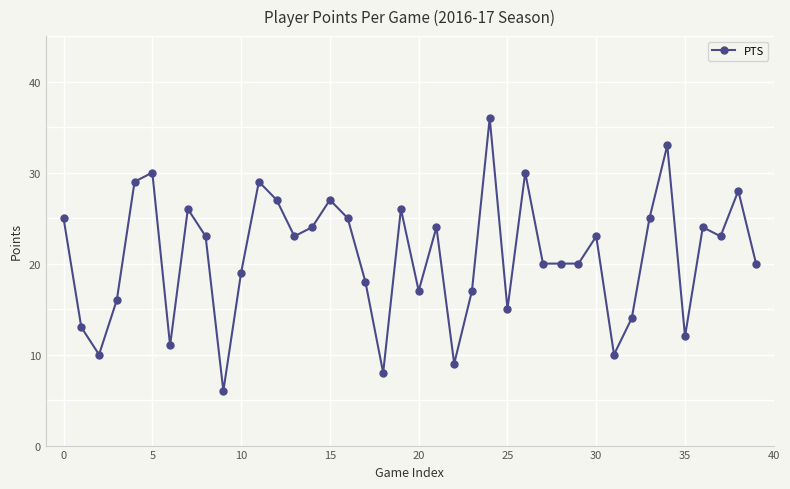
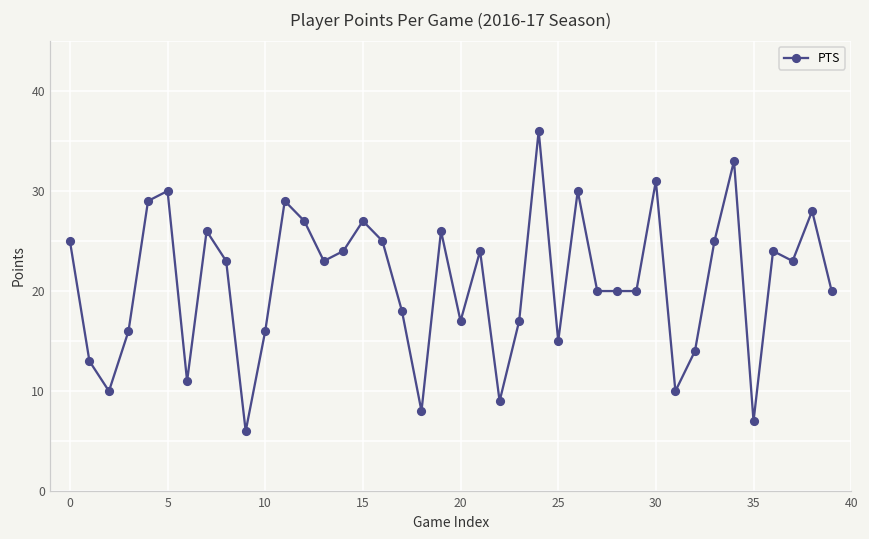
10: 19 -> 16
30: 23 -> 31
35: 12 -> 7
